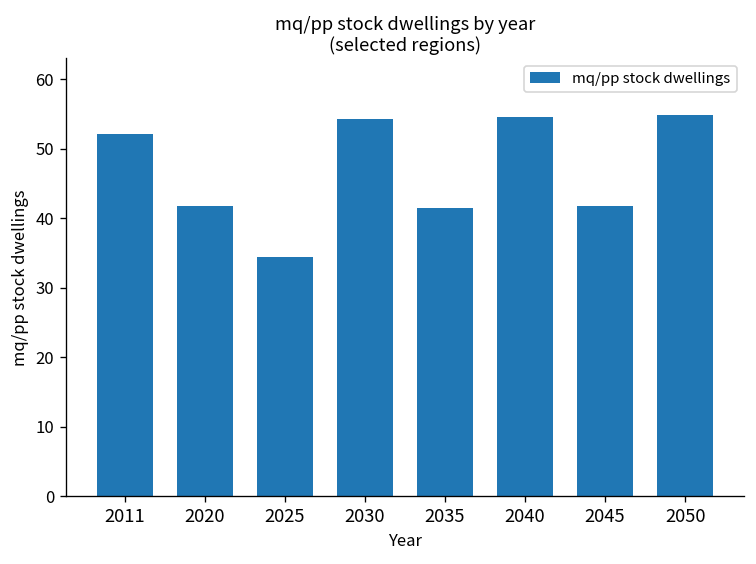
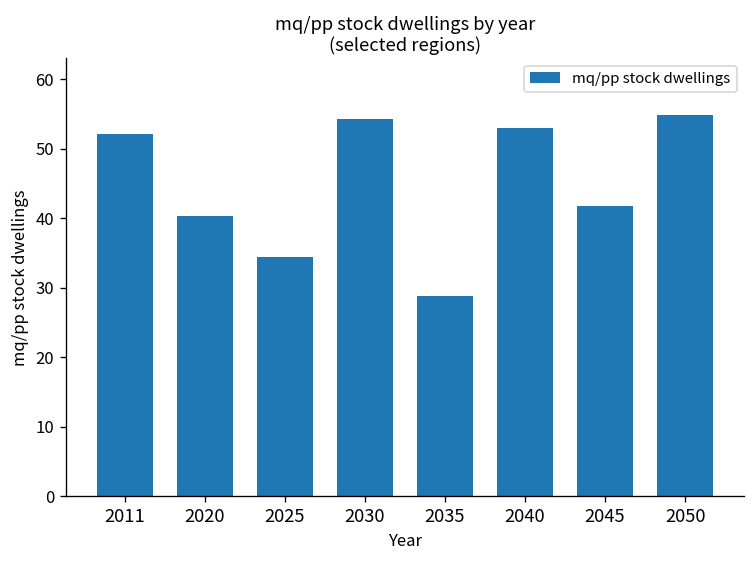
2020: 42 -> 40
2035: 42 -> 29
2040: 55 -> 53
